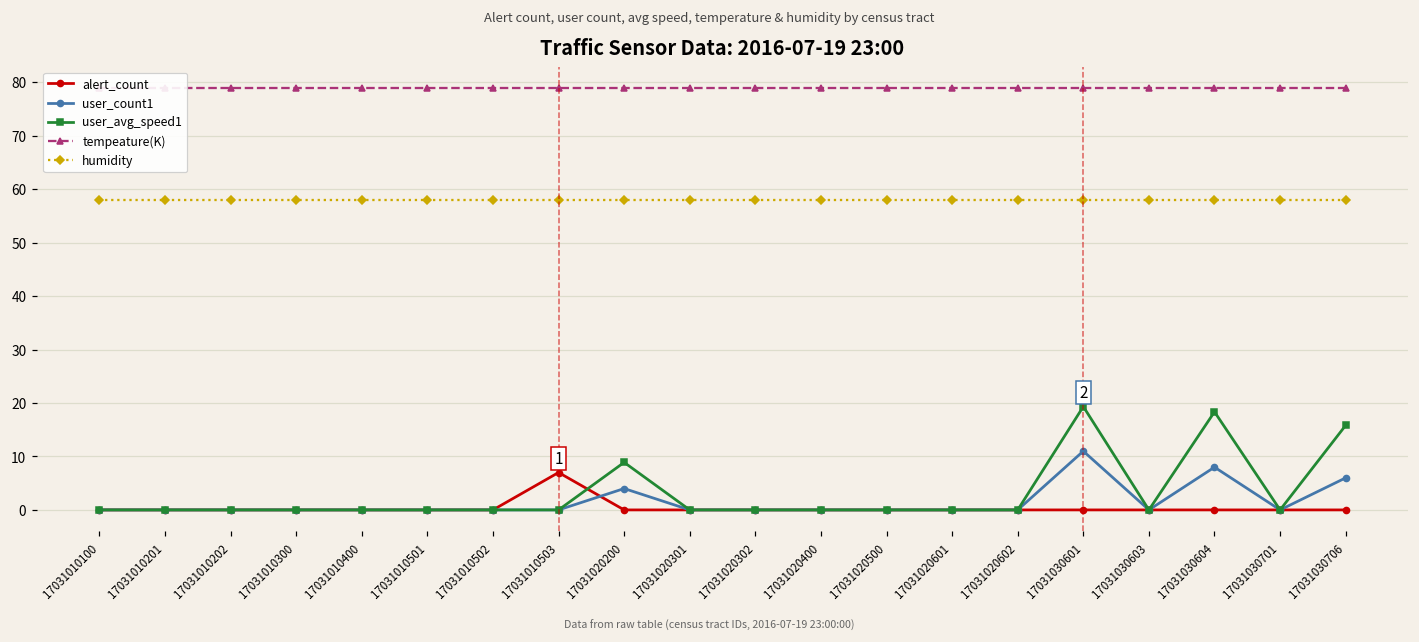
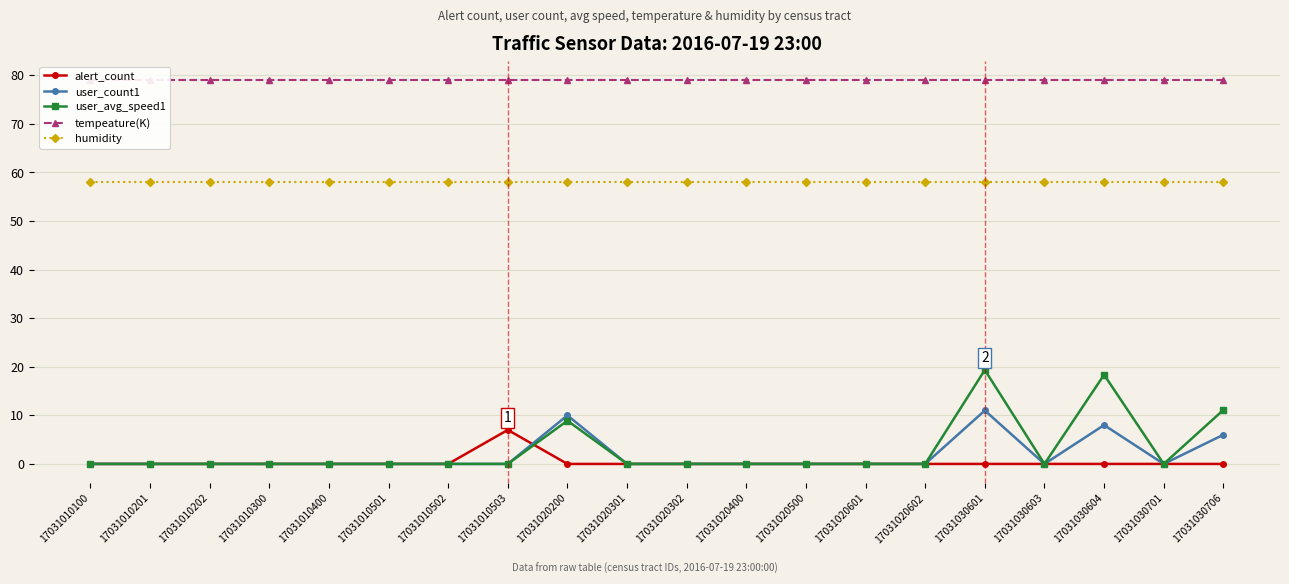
user_count1, 17031020200: 4 -> 10
user_avg_speed1, 17031030706: 16 -> 11
